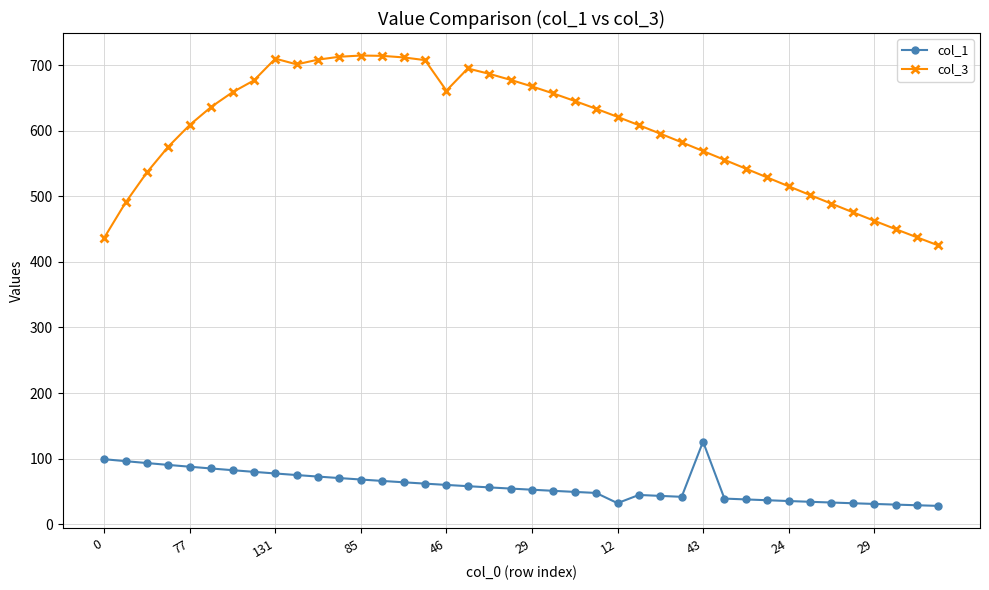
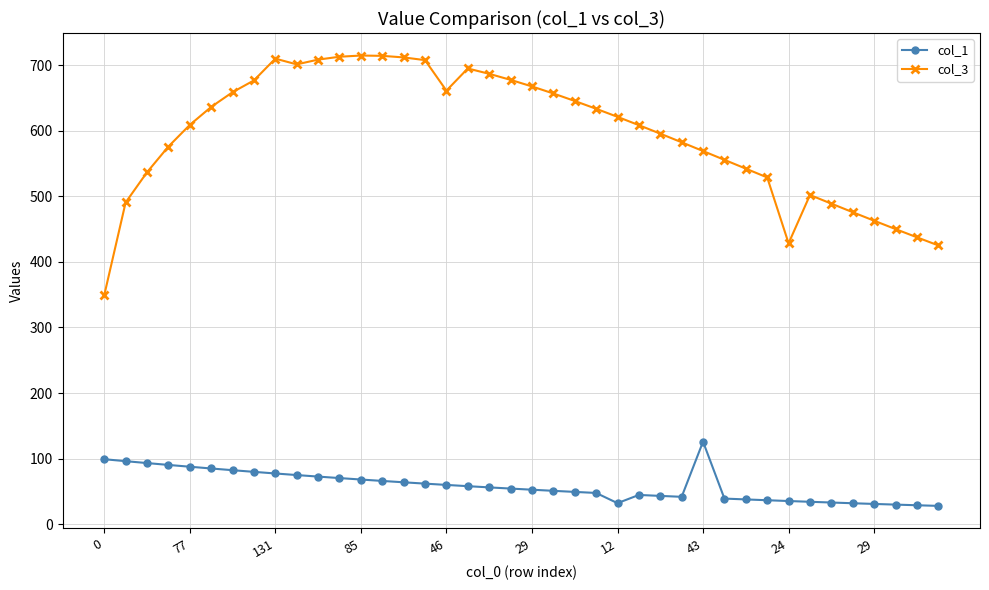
col_3, 0: 440 -> 350
col_3, 24: 520 -> 430
